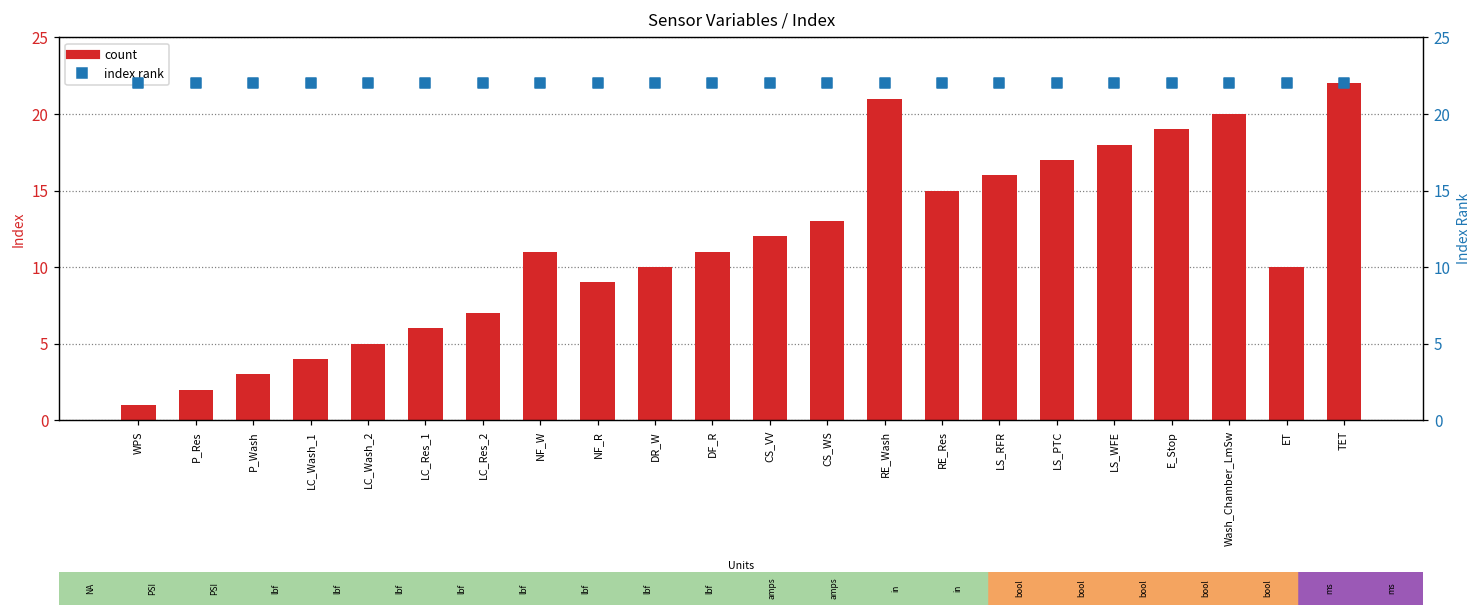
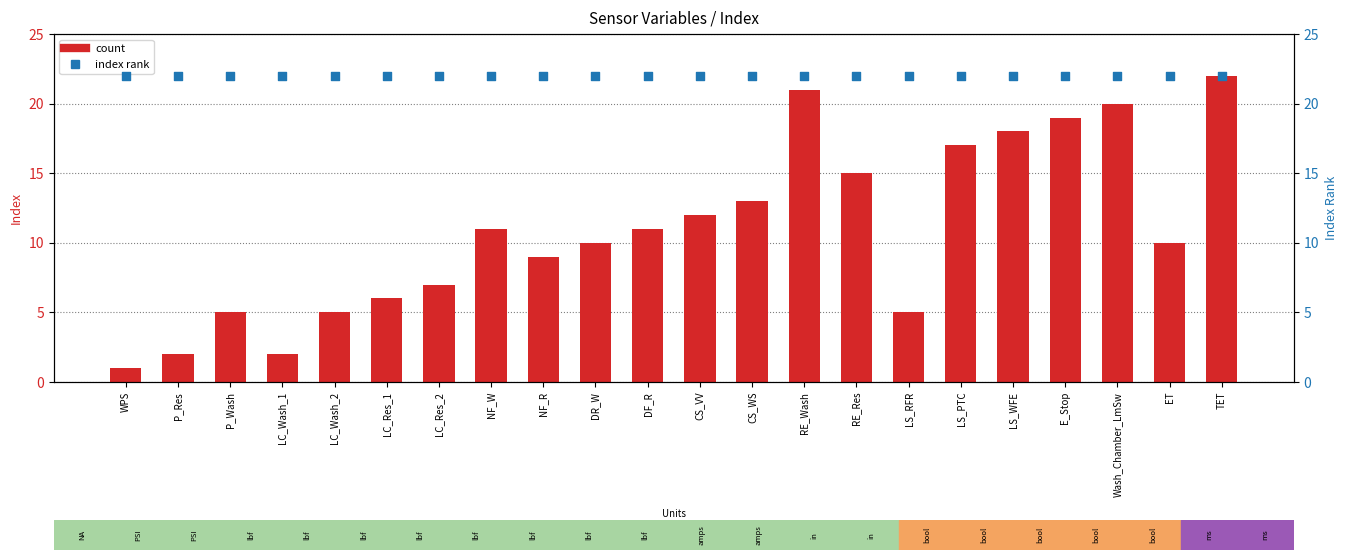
count, P_Wash: 3 -> 5
count, LC_Wash_1: 4 -> 2
count, LS_RFR: 16 -> 5
